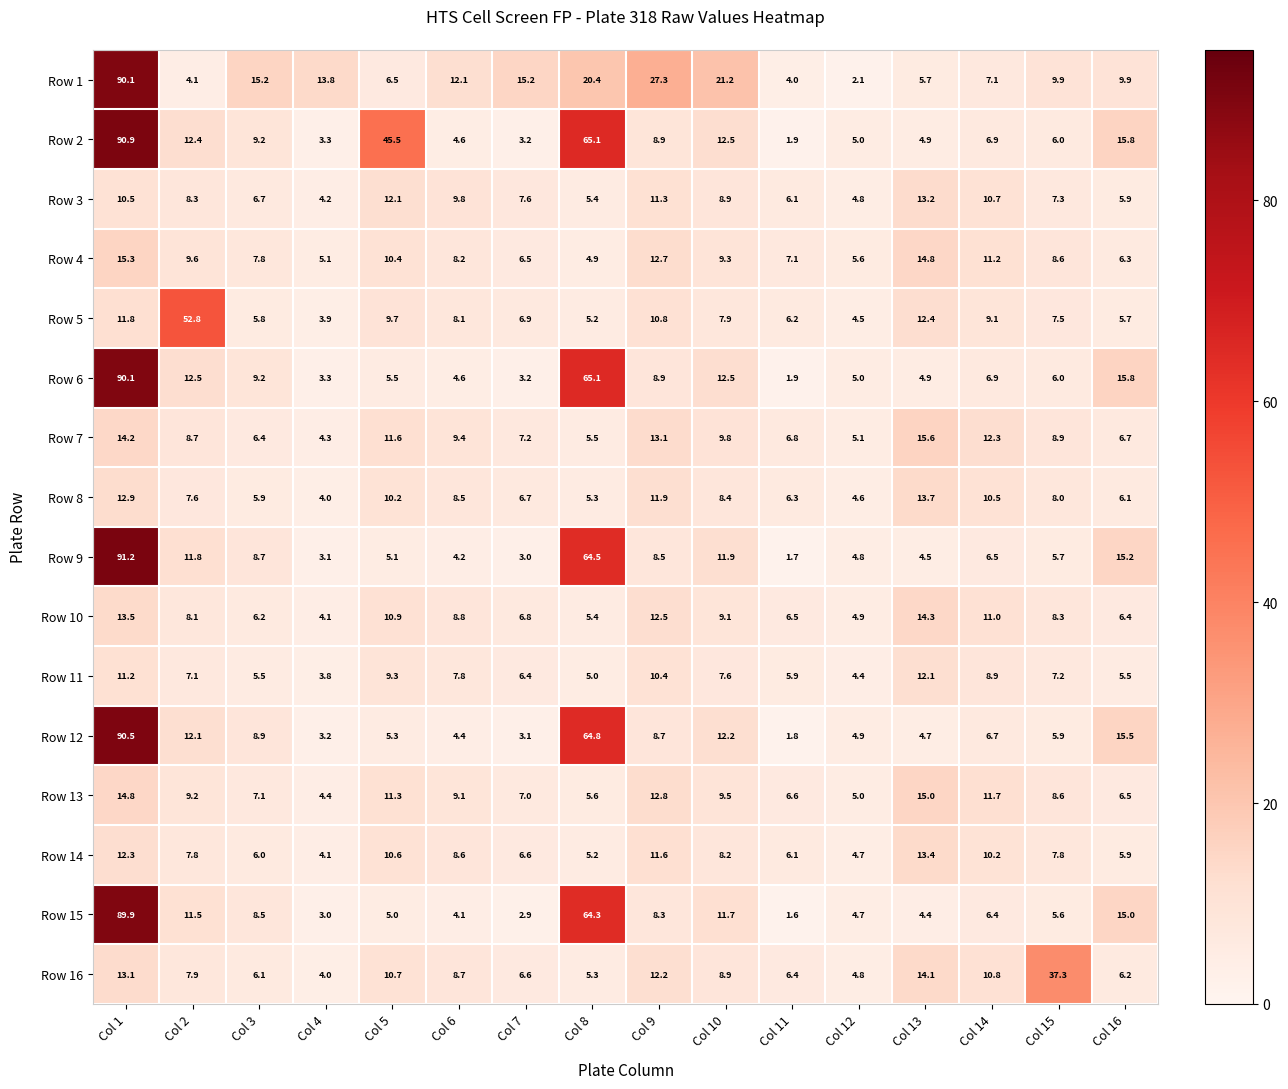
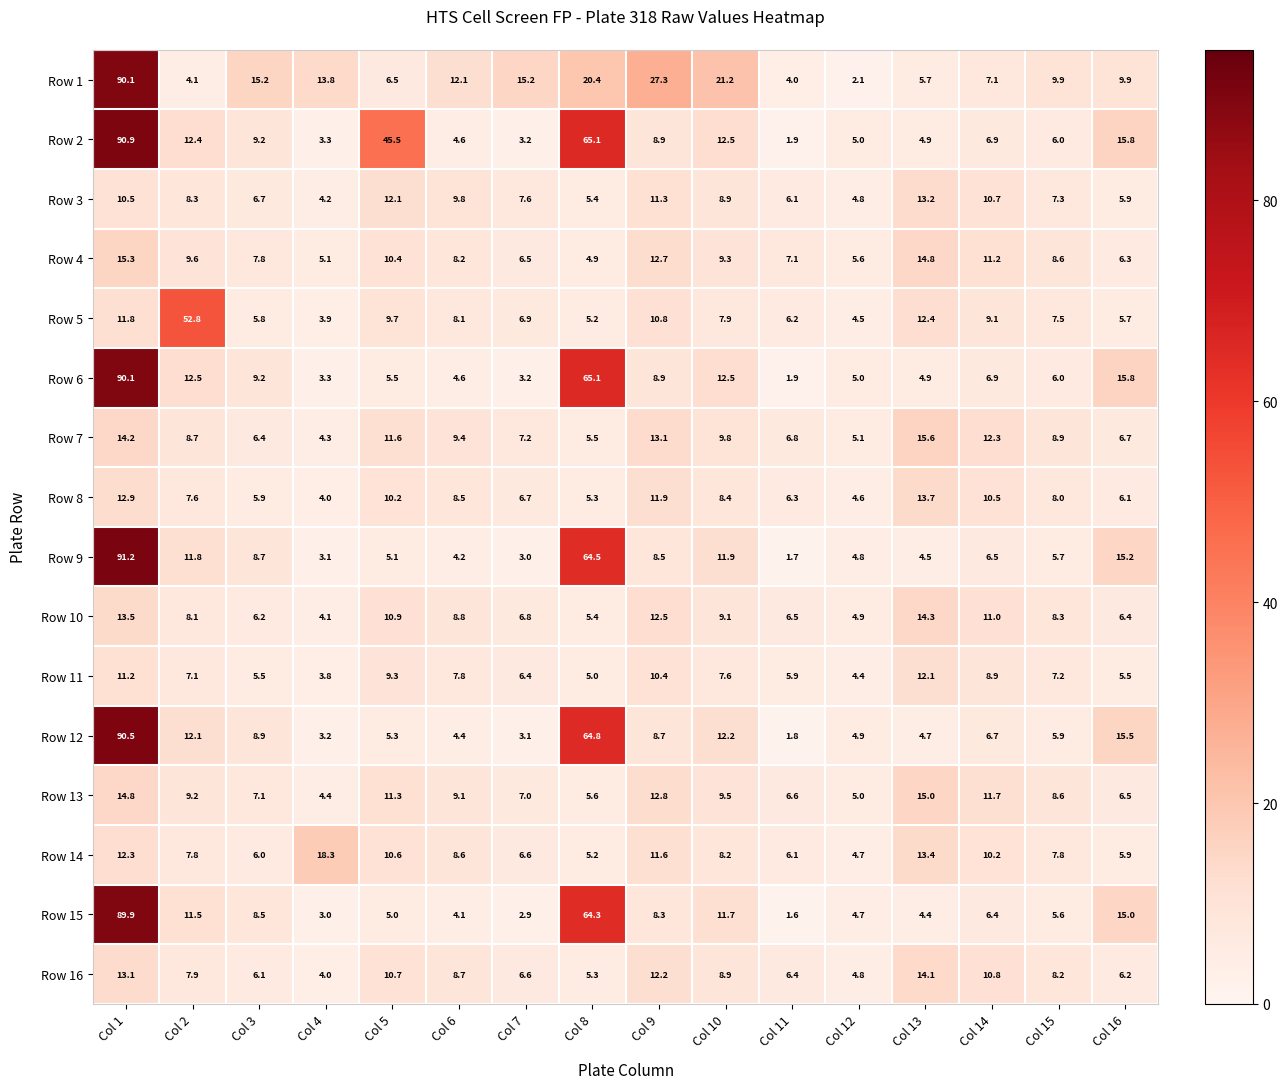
Row 14, Col 4: 4.1 -> 18.3
Row 16, Col 15: 37.3 -> 8.2
